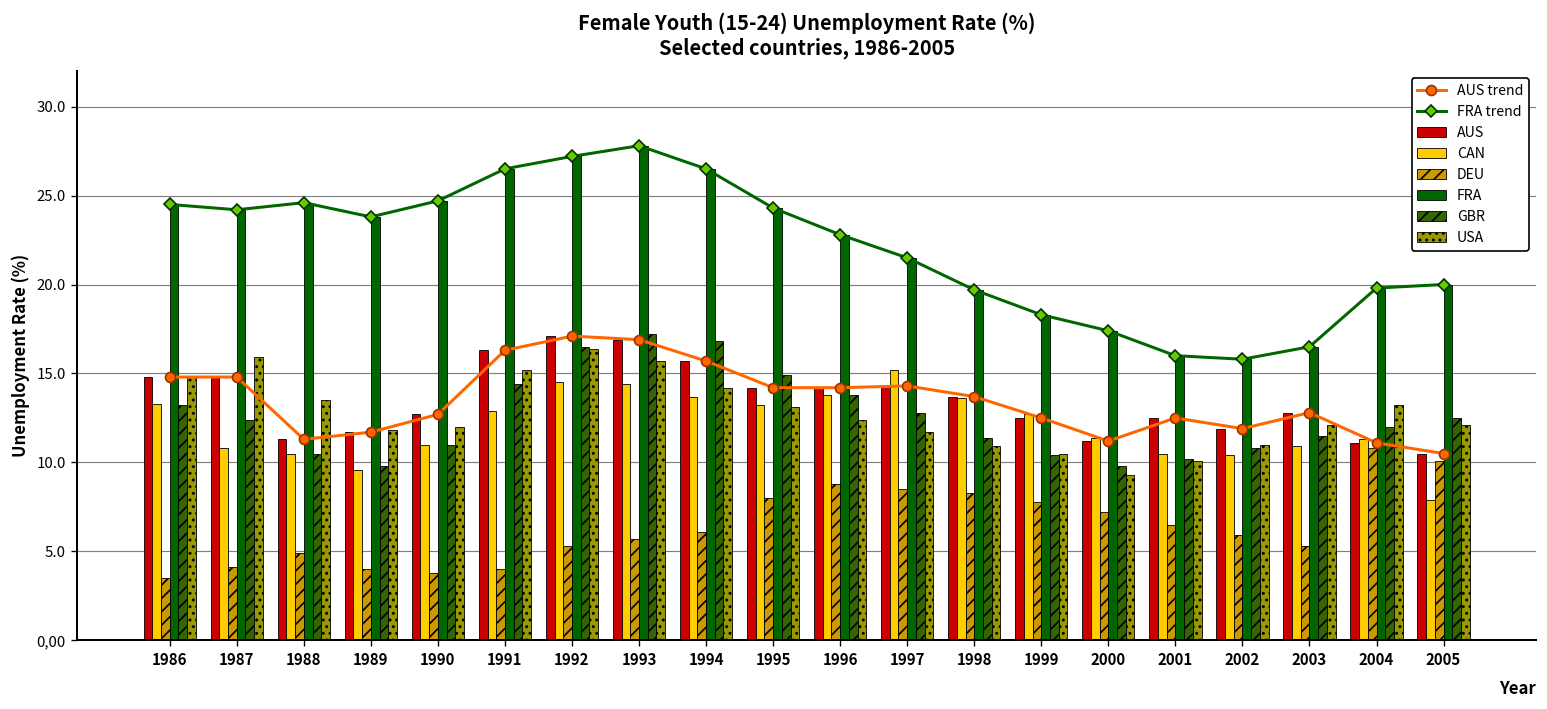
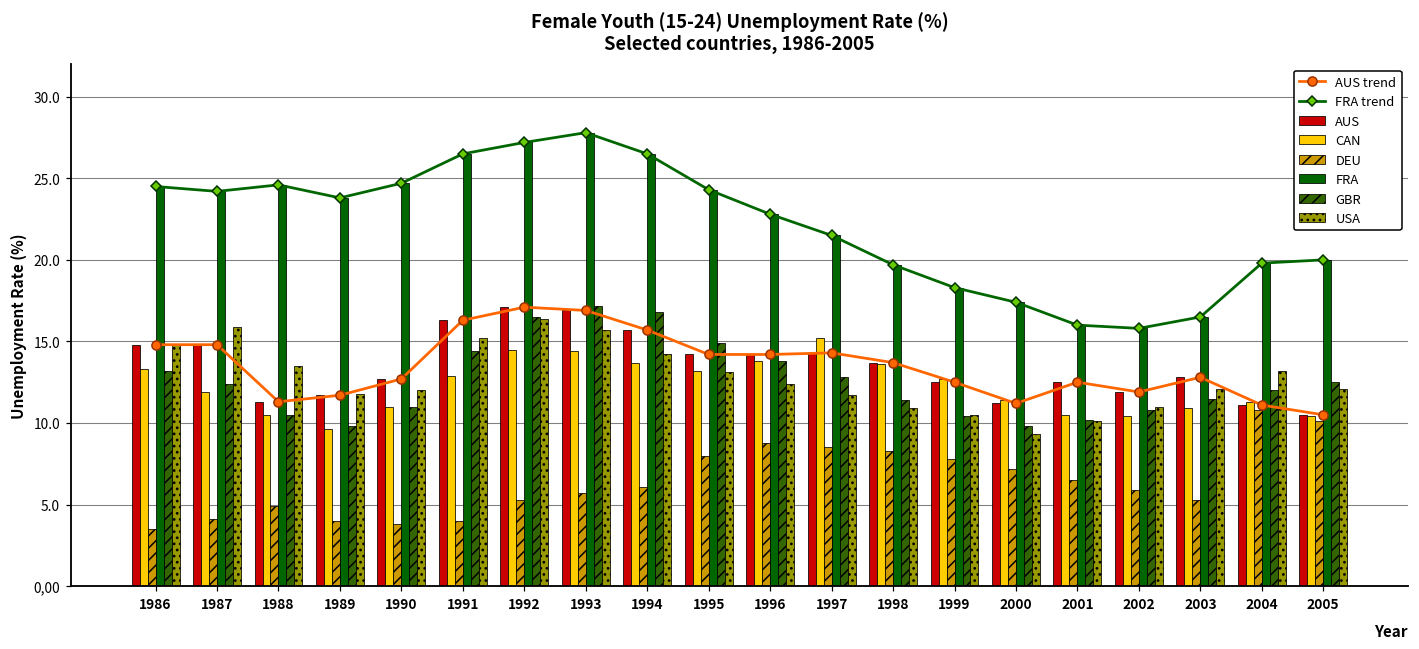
CAN, 1987: 10.8 -> 11.9
CAN, 2005: 7.9 -> 10.4
